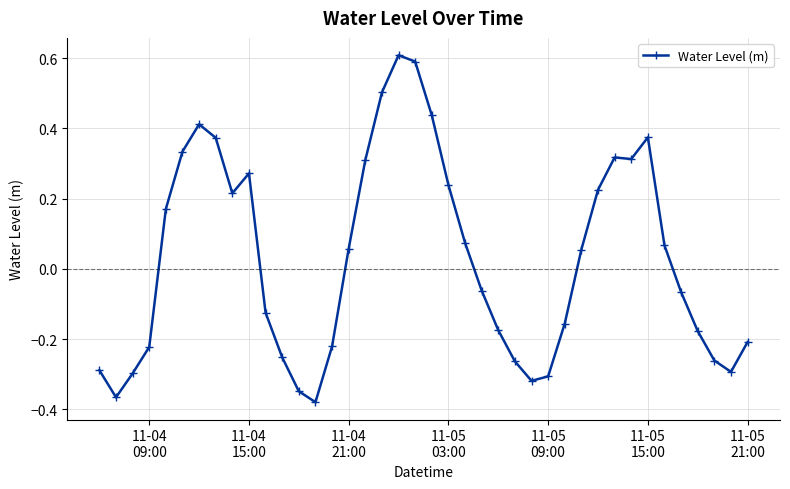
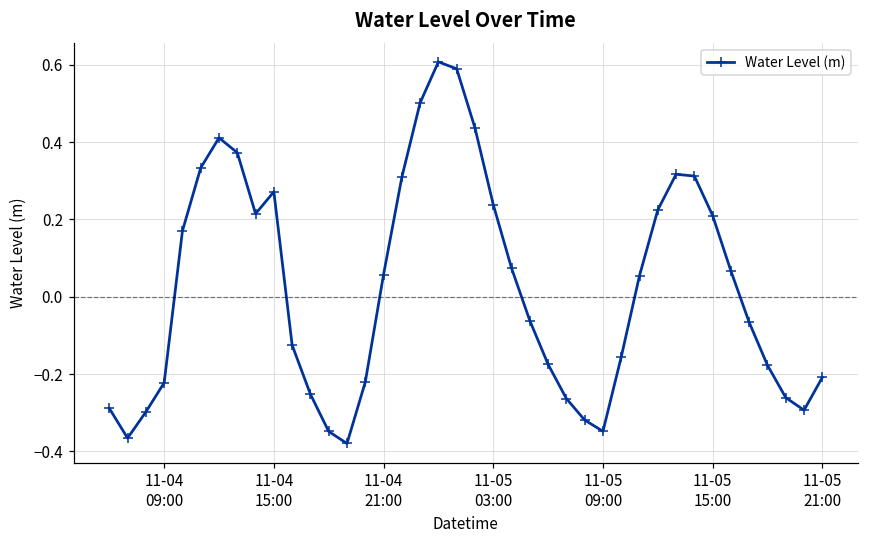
11-05 09:00: -0.31 -> -0.35
11-05 15:00: 0.37 -> 0.21
